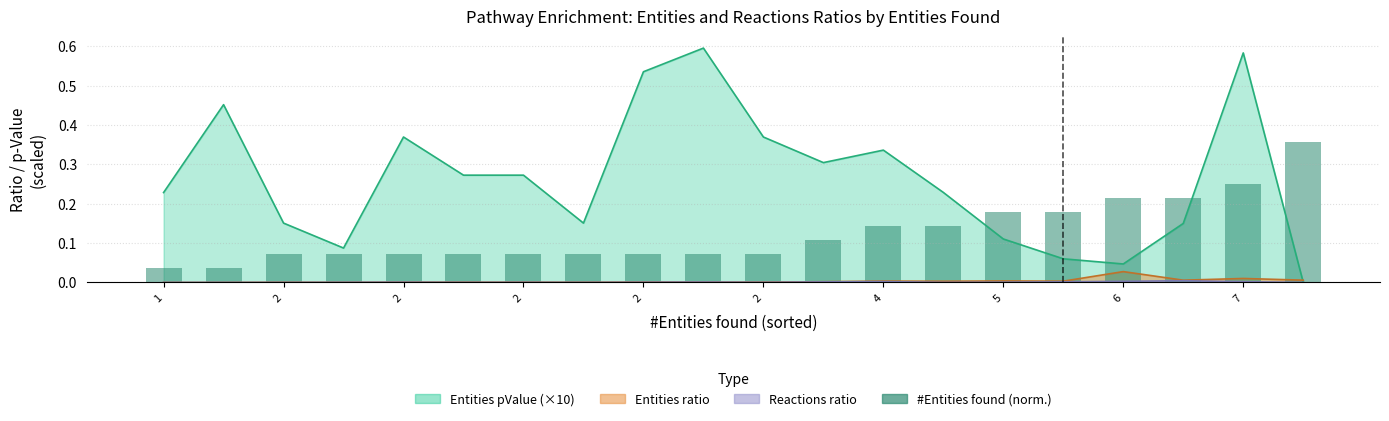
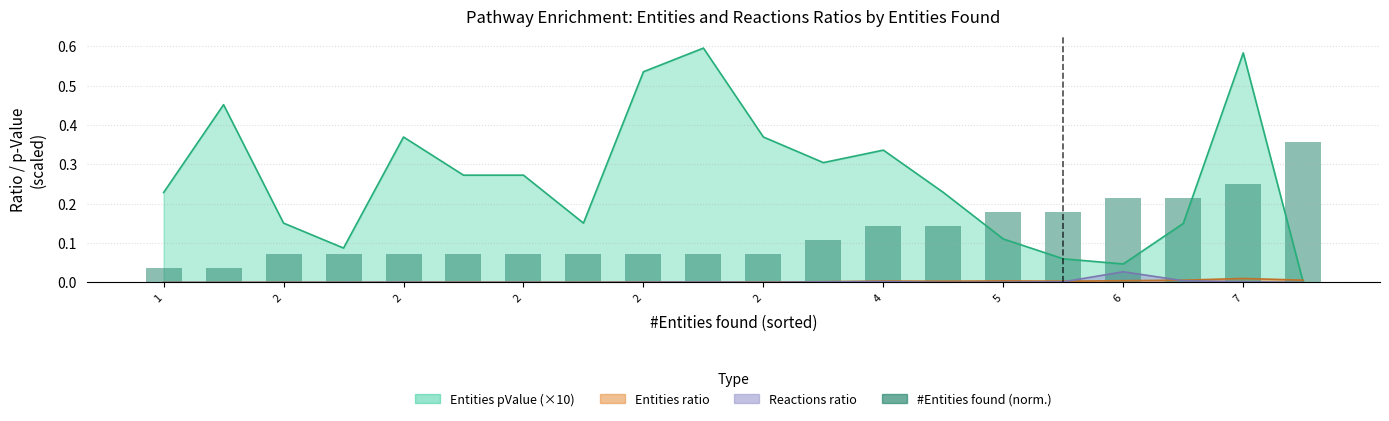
Entities ratio, 6: 0.03 -> 0.00
Reactions ratio, 6: 0.00 -> 0.03
